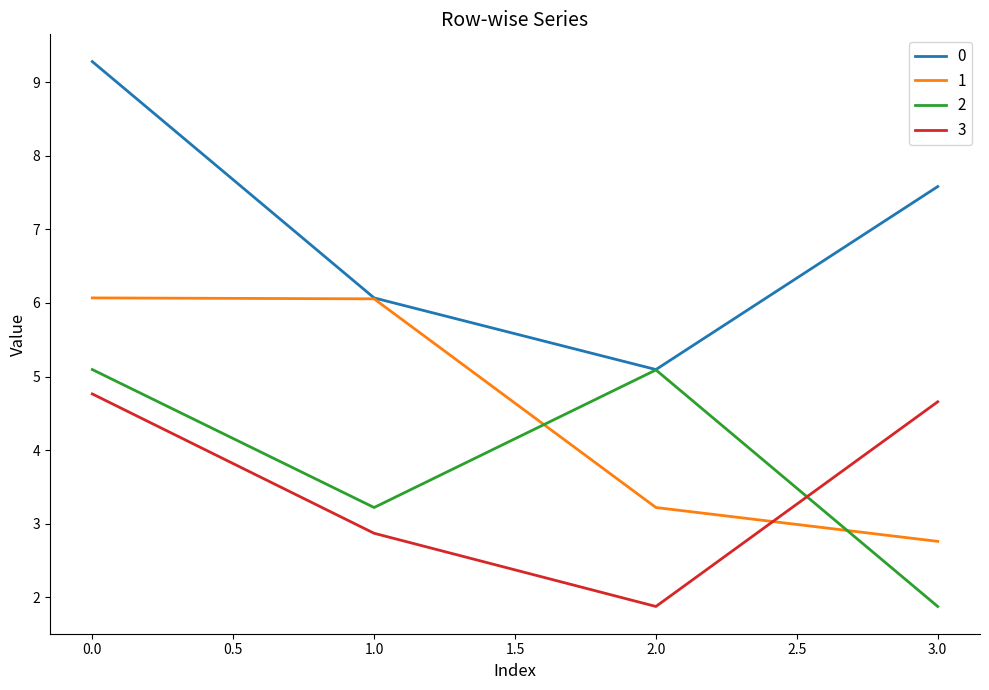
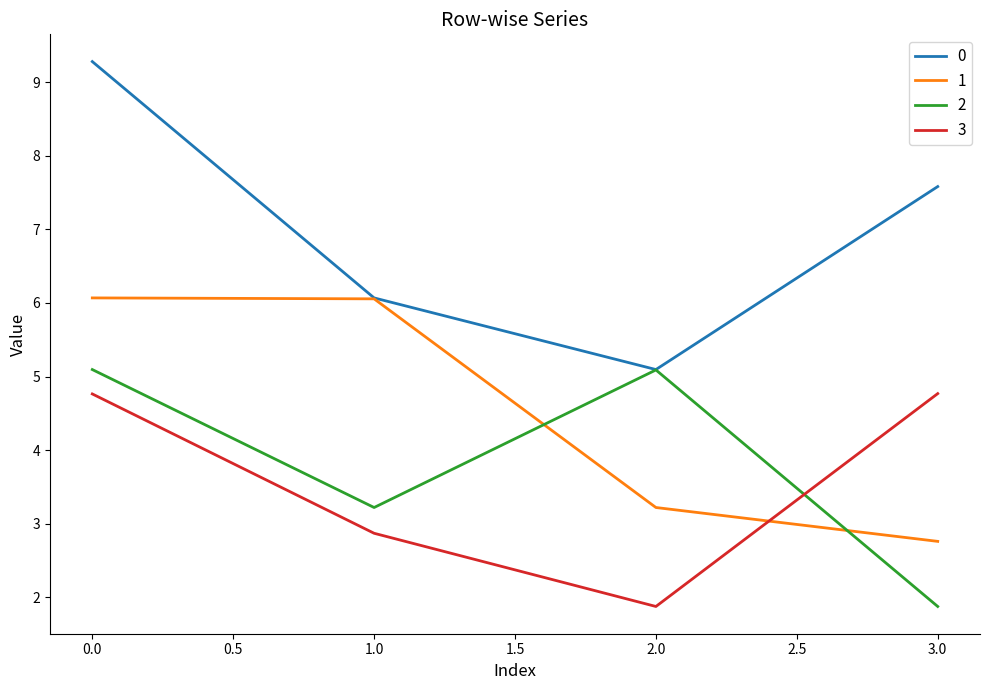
3, 3.0: 4.7 -> 4.8
